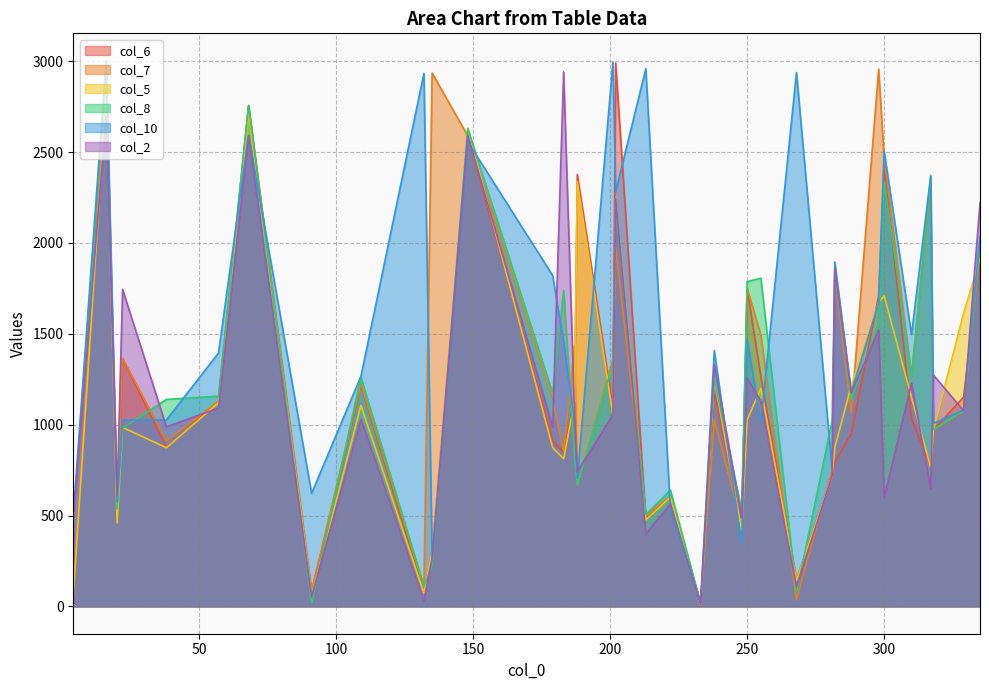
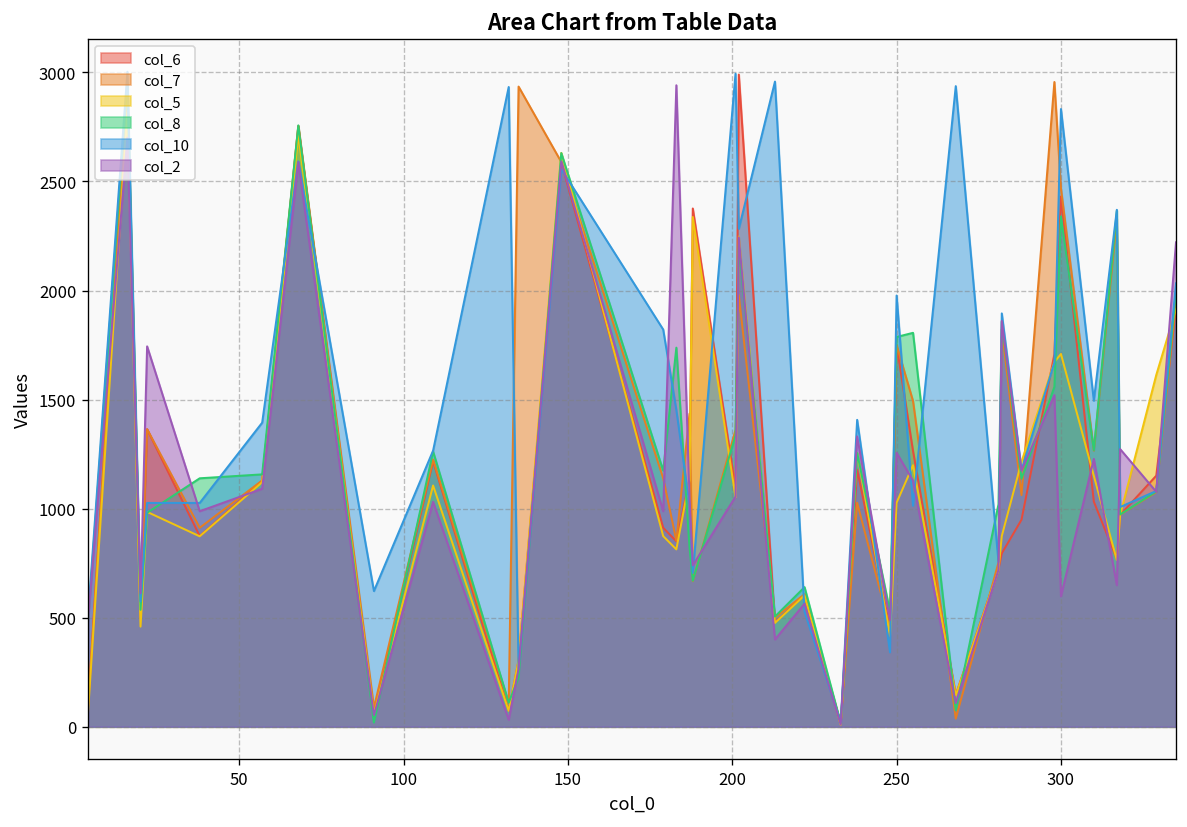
col_10, 250: 1470 -> 1980
col_10, 300: 2510 -> 2830
